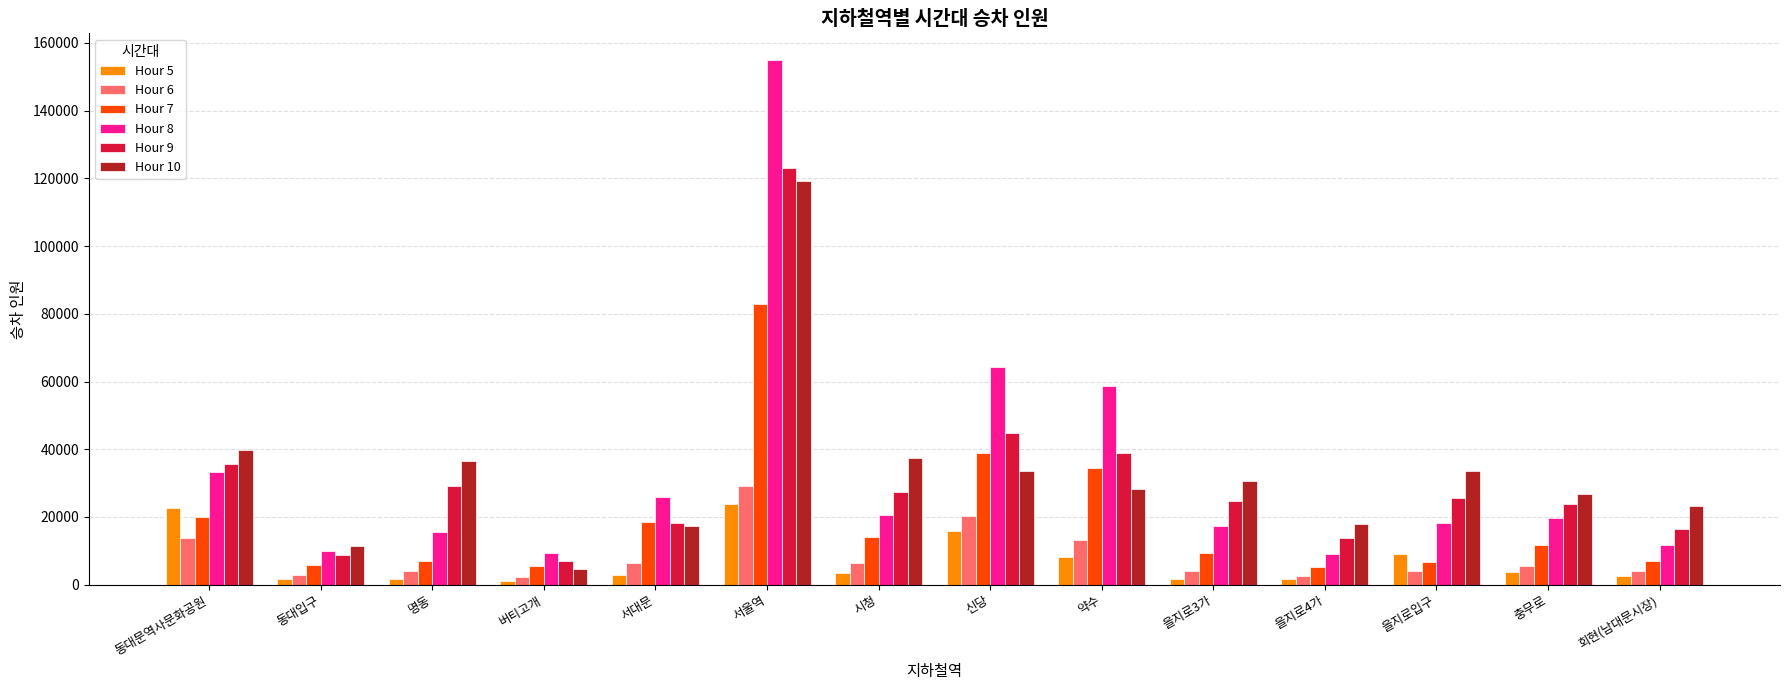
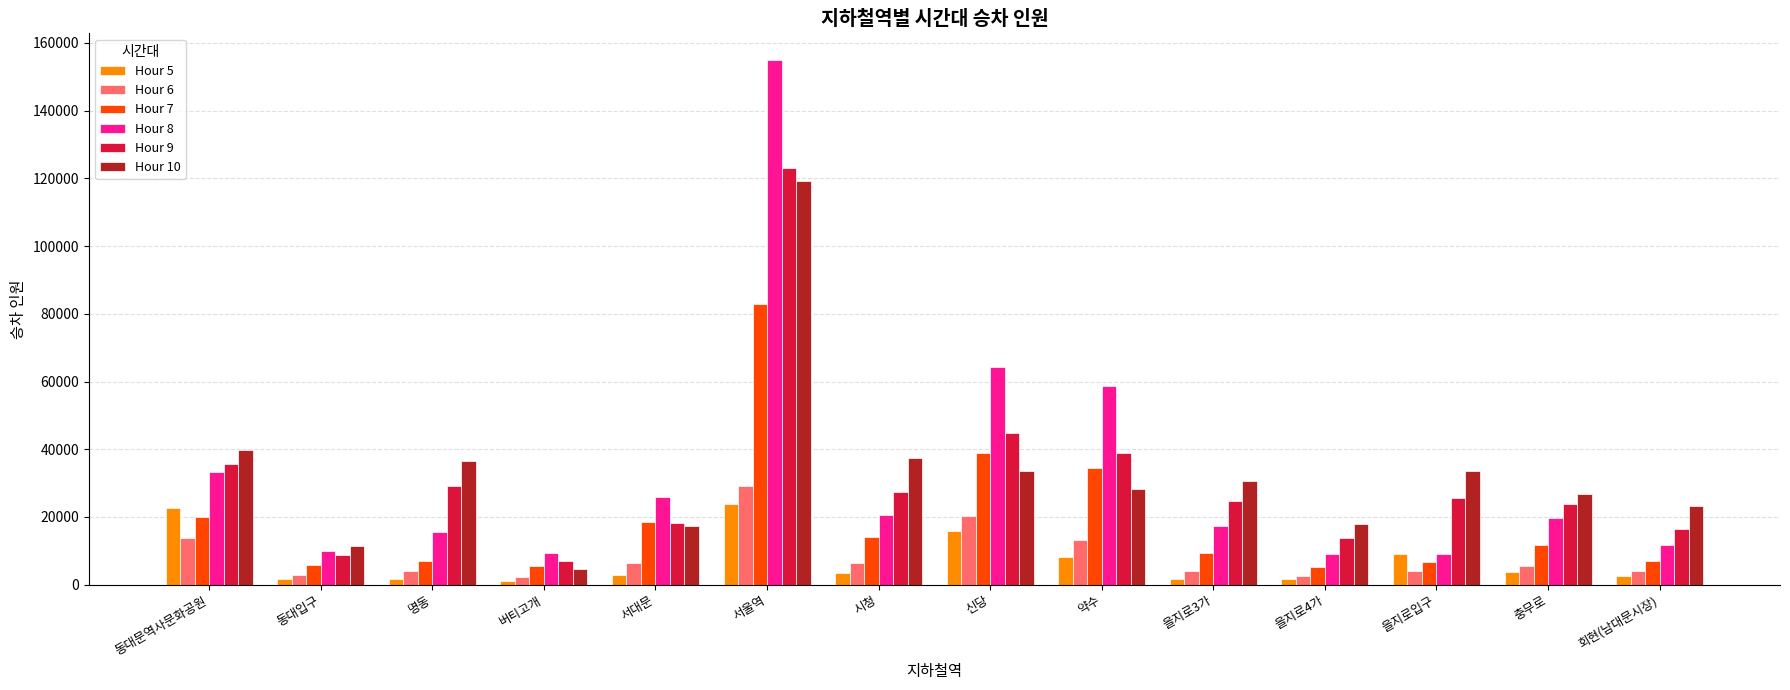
Hour 8, 을지로입구: 18000 -> 9000
